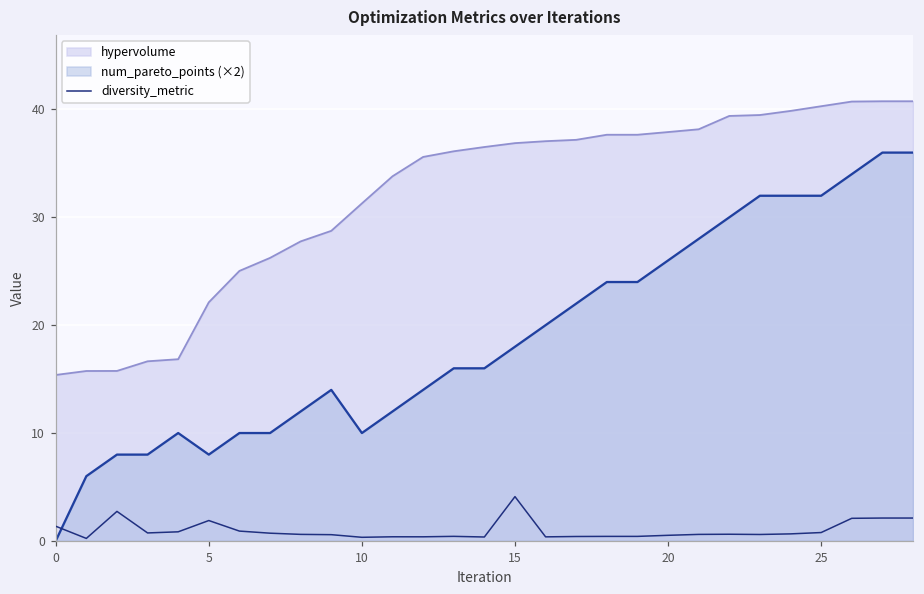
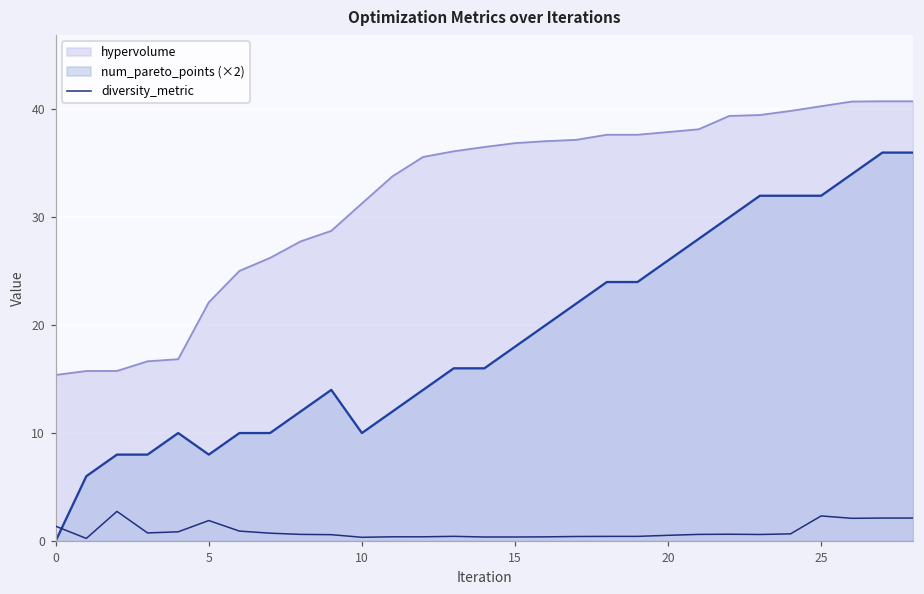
diversity_metric, 15: 4 -> 0
diversity_metric, 25: 1 -> 2
